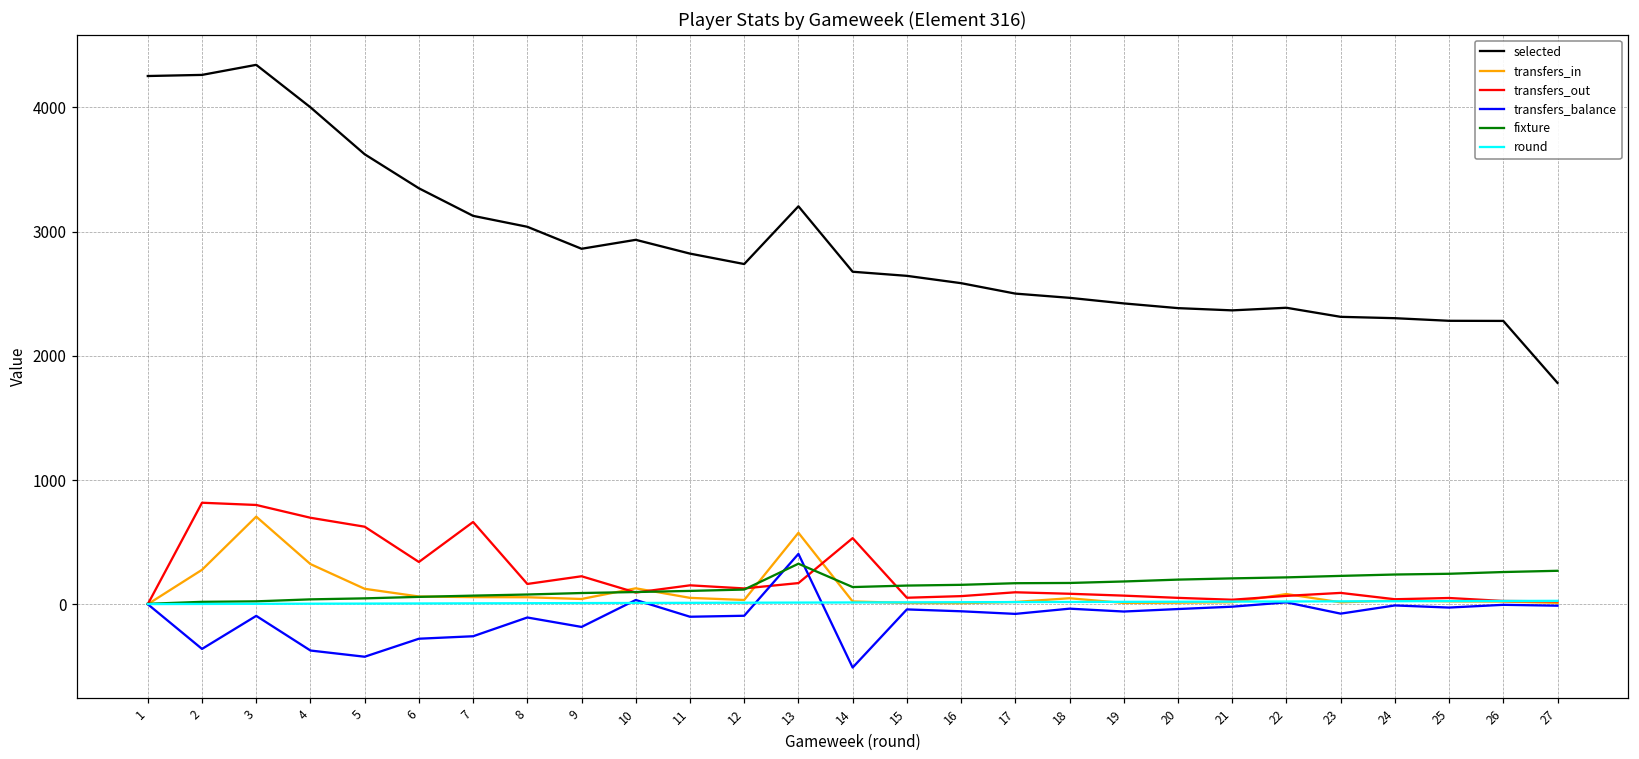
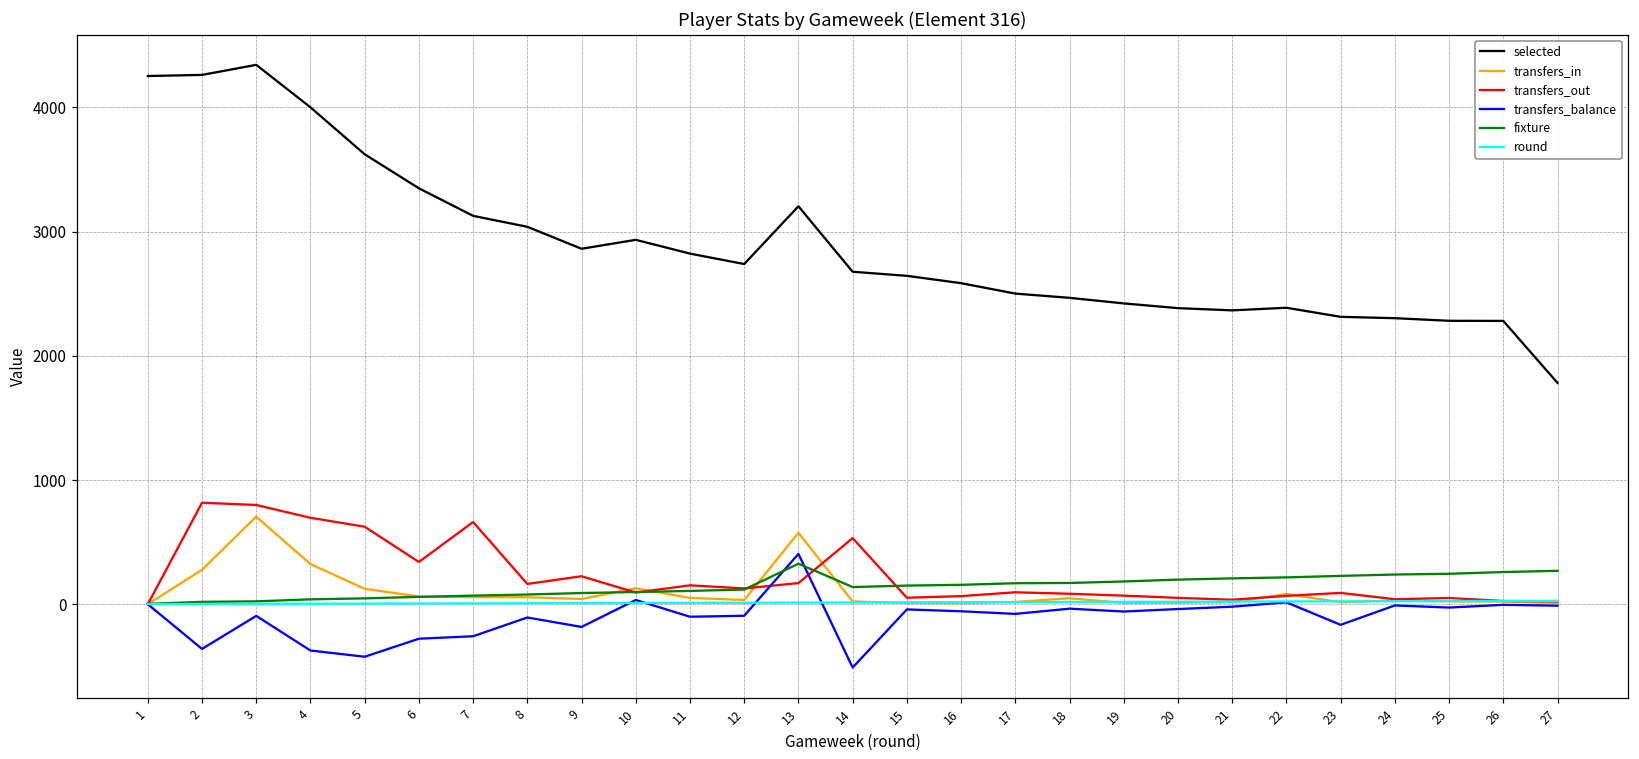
transfers_balance, 23: -80 -> -170
